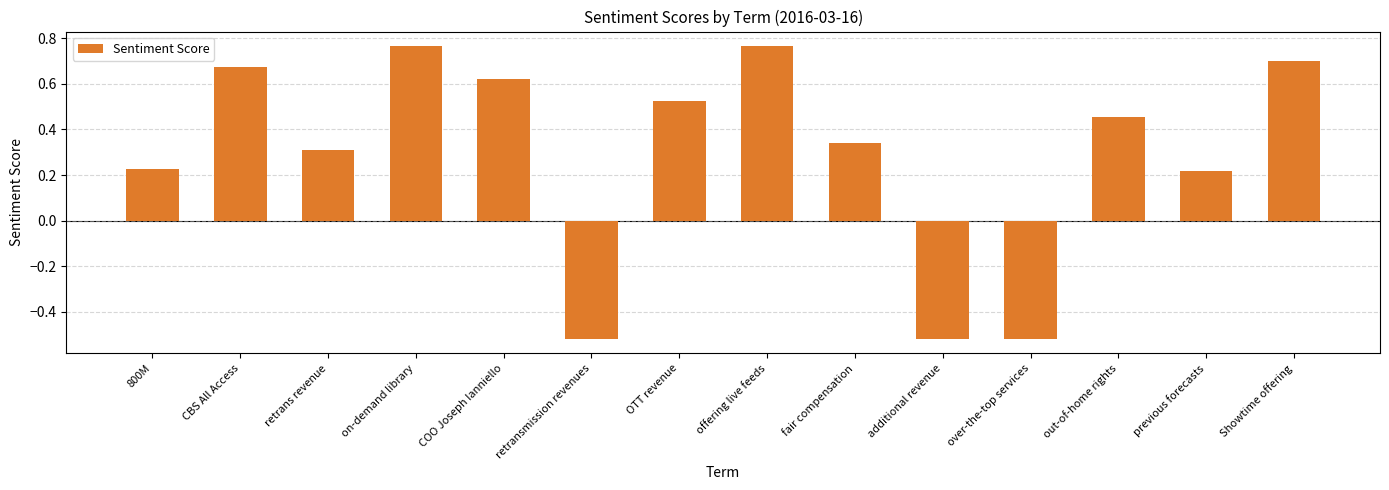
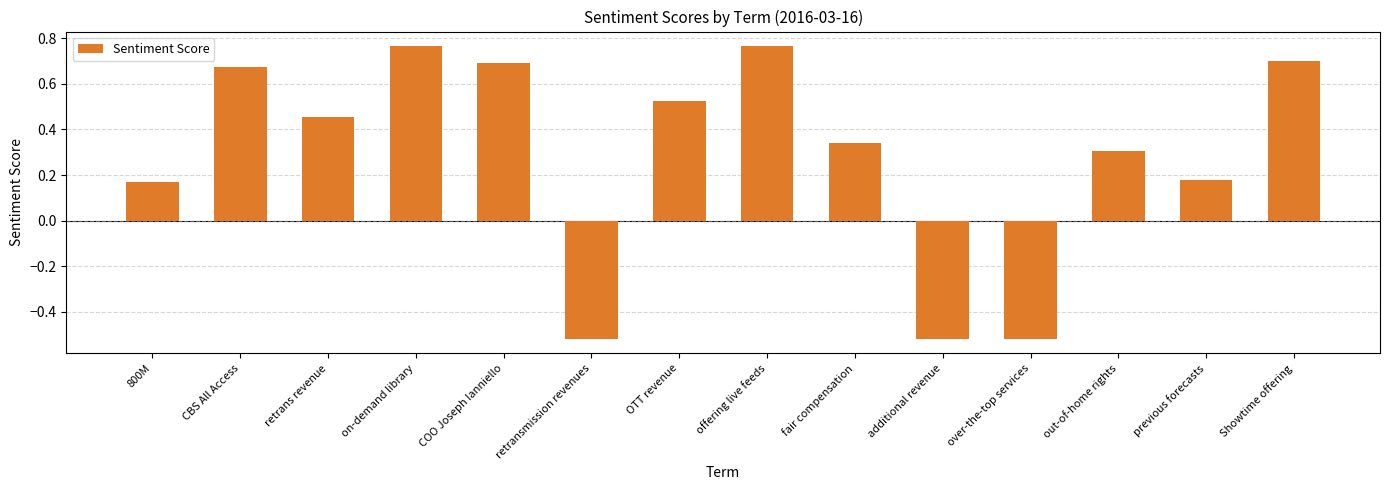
800M: 0.23 -> 0.17
retrans revenue: 0.31 -> 0.45
COO Joseph Ianniello: 0.62 -> 0.69
out-of-home rights: 0.45 -> 0.31
previous forecasts: 0.22 -> 0.18
